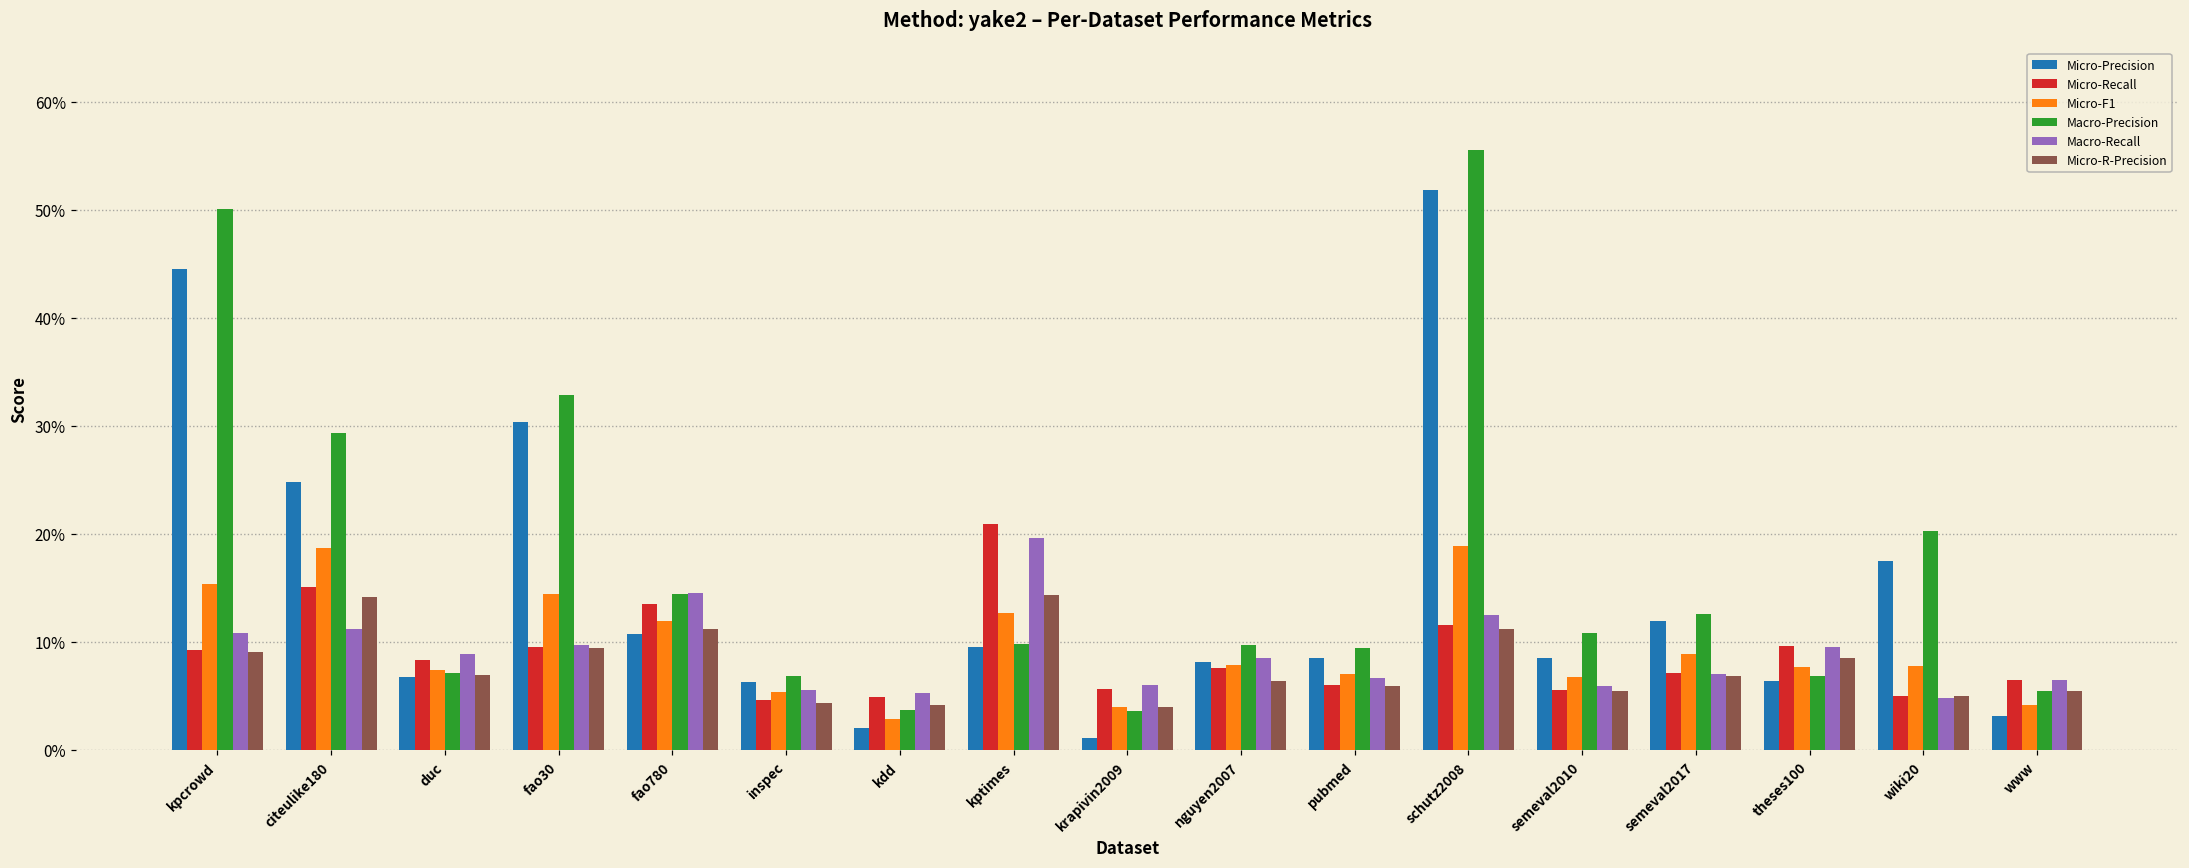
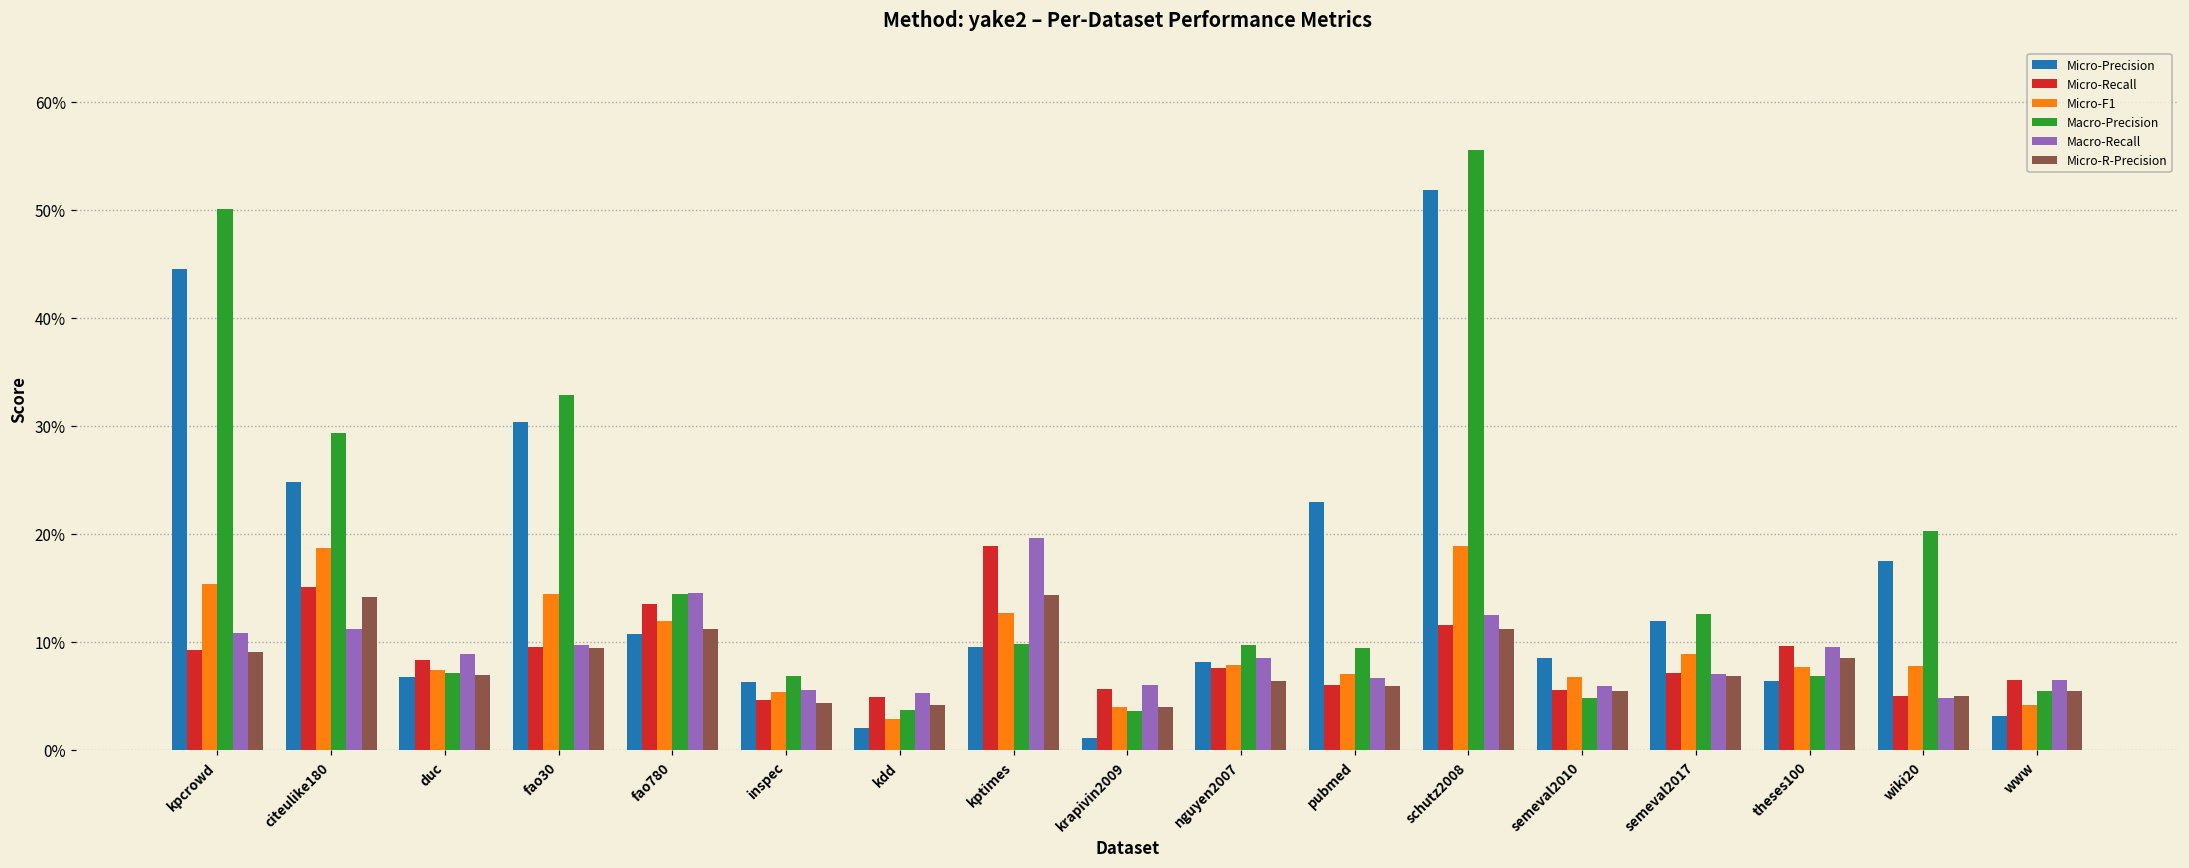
Micro-Recall, kptimes: 21% -> 19%
Micro-Precision, pubmed: 9% -> 23%
Macro-Precision, semeval2010: 11% -> 5%
